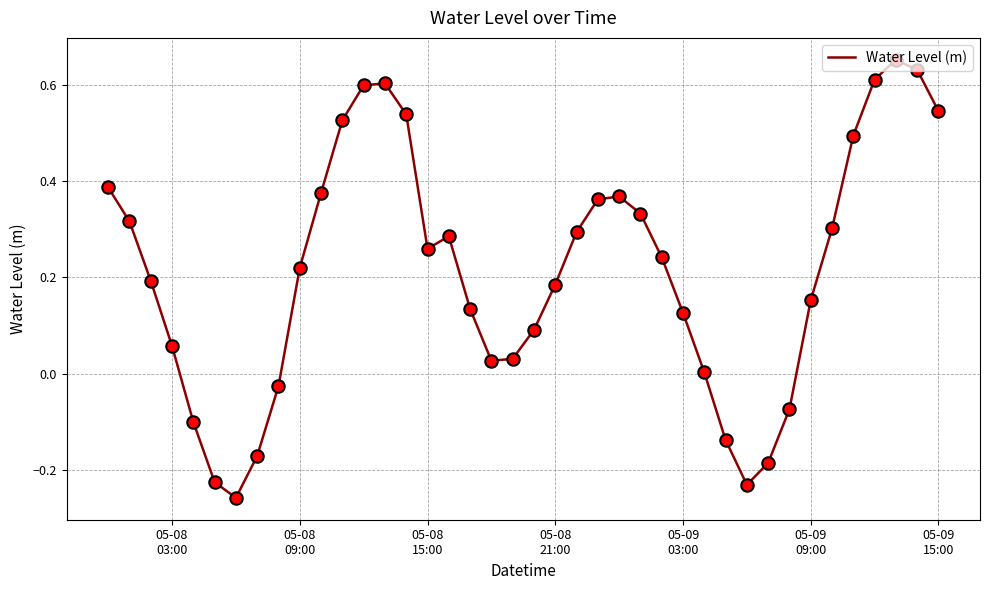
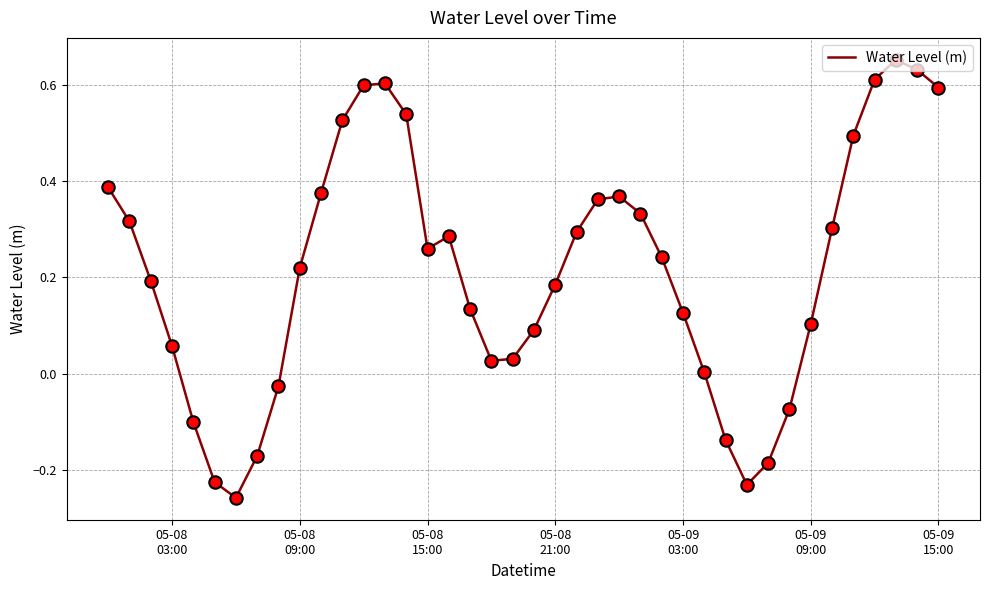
05-09 09:00: 0.15 -> 0.10
05-09 15:00: 0.54 -> 0.59
